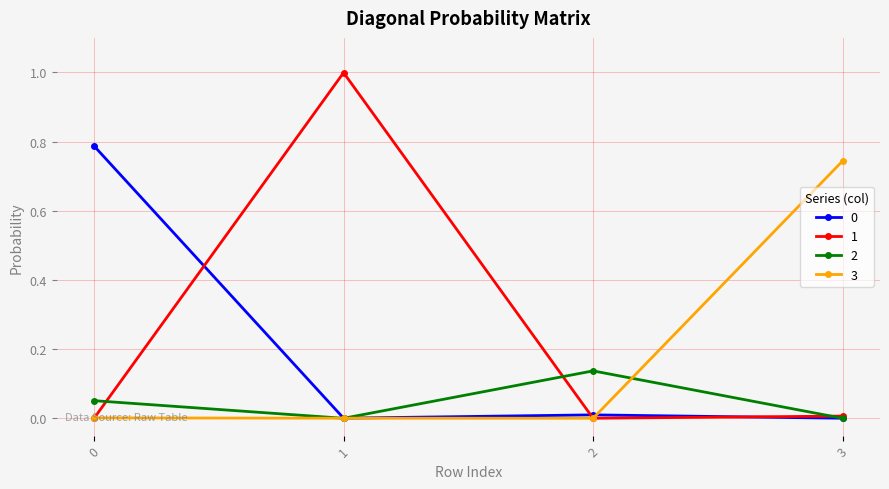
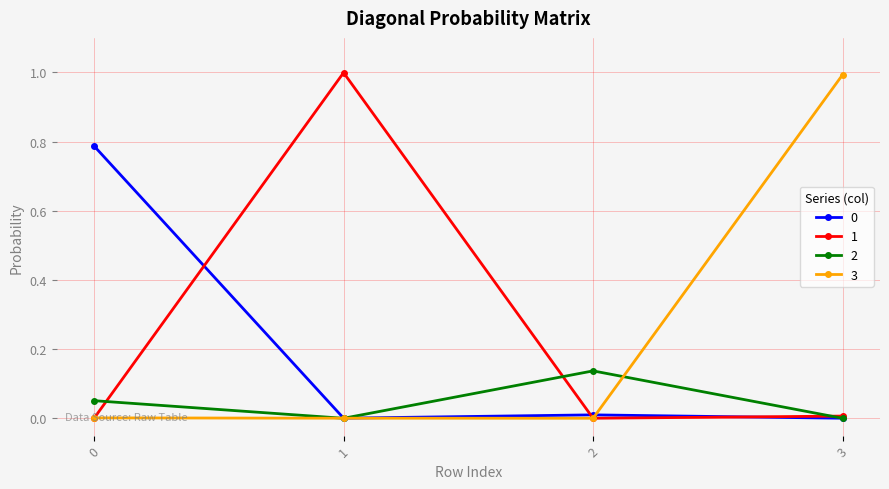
3, 3: 0.74 -> 0.99
